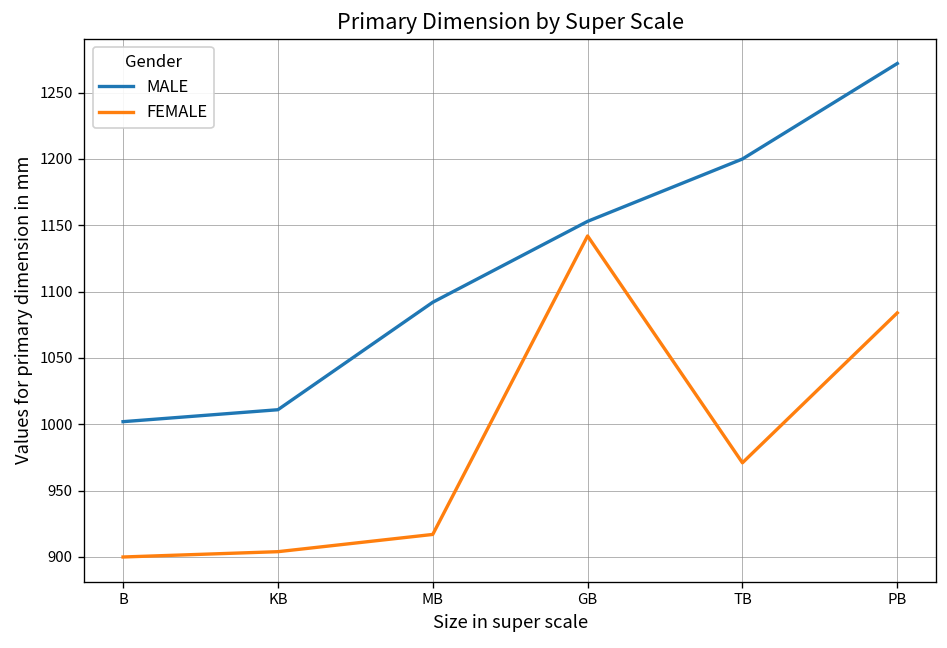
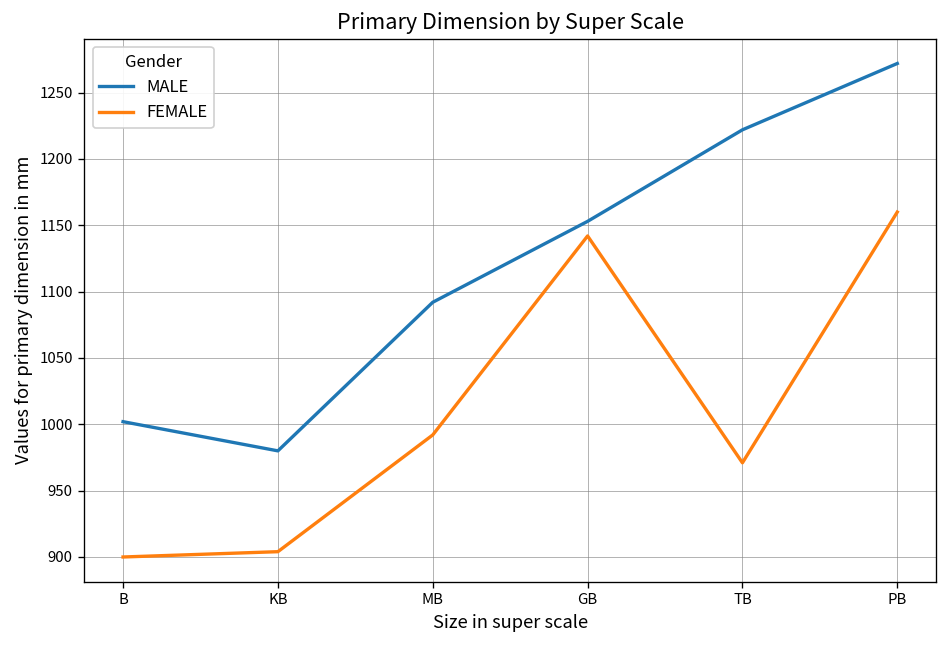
MALE, KB: 1011 -> 980
FEMALE, MB: 917 -> 992
MALE, TB: 1200 -> 1222
FEMALE, PB: 1084 -> 1160
